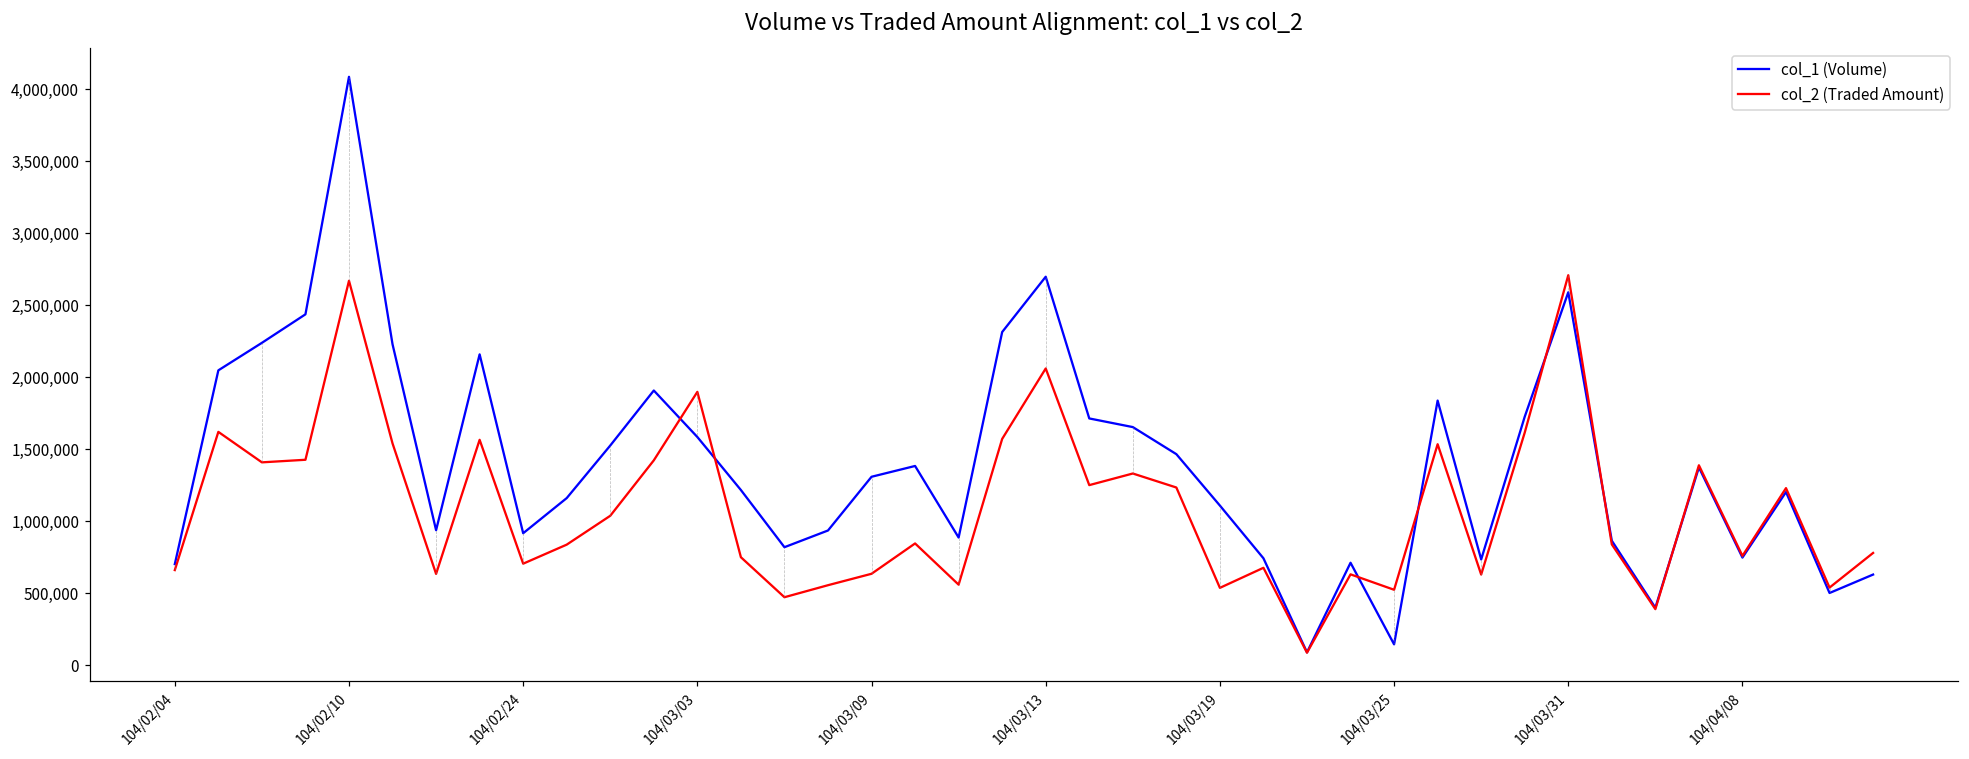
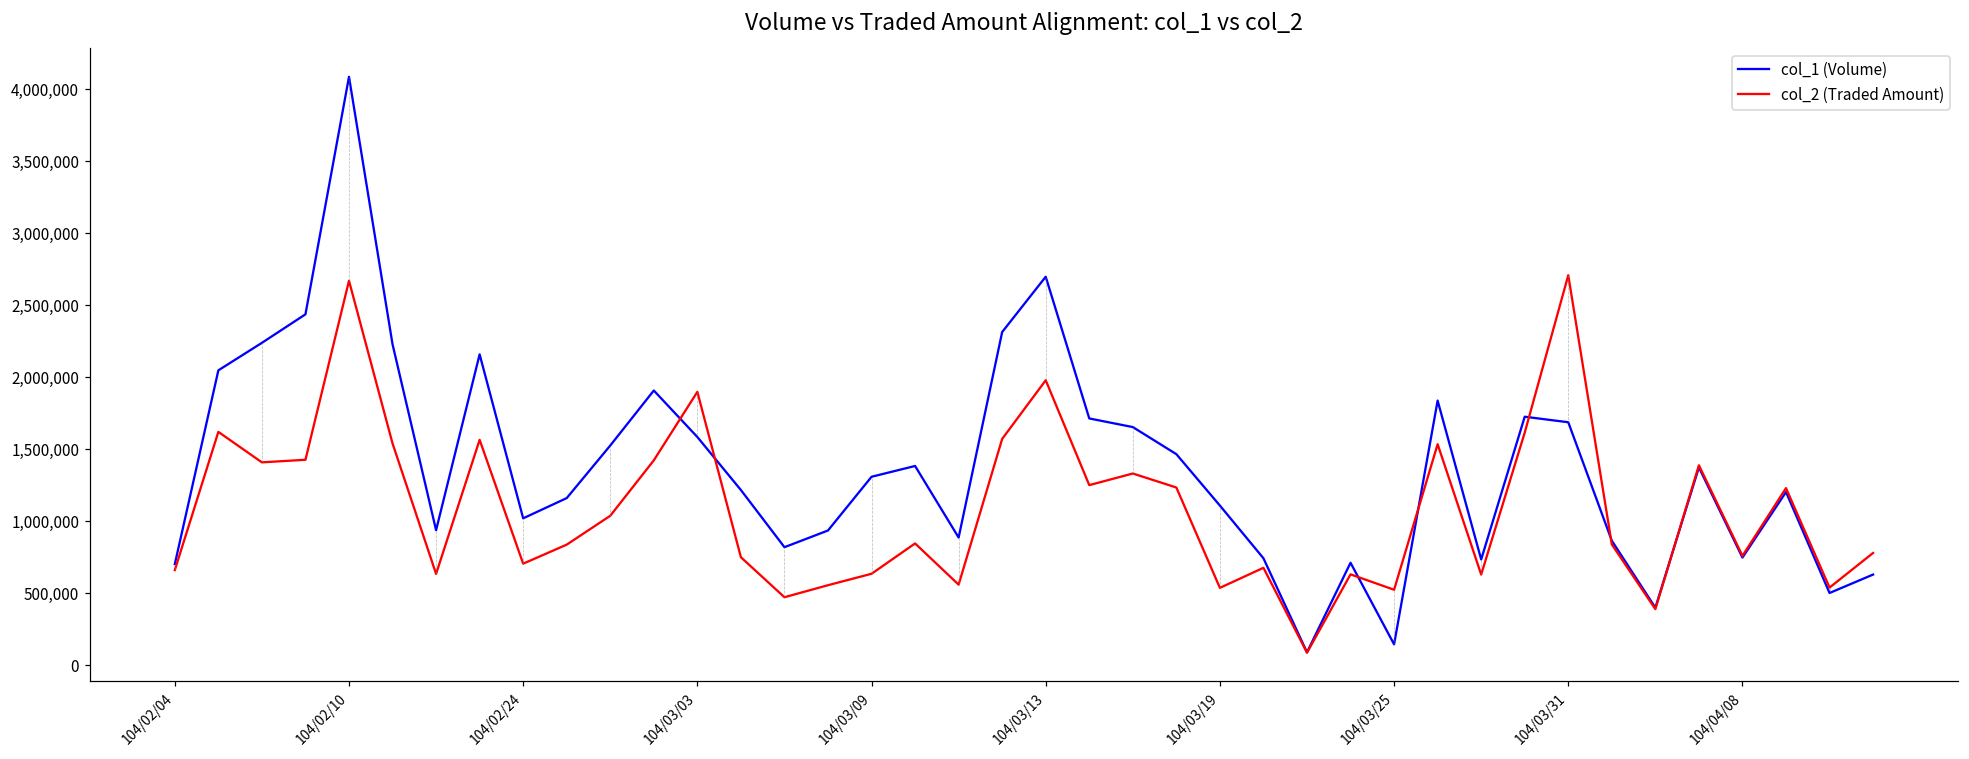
col_1 (Volume), 104/02/24: 920,000 -> 1,020,000
col_2 (Traded Amount), 104/03/13: 2,060,000 -> 1,980,000
col_1 (Volume), 104/03/31: 2,590,000 -> 1,690,000
